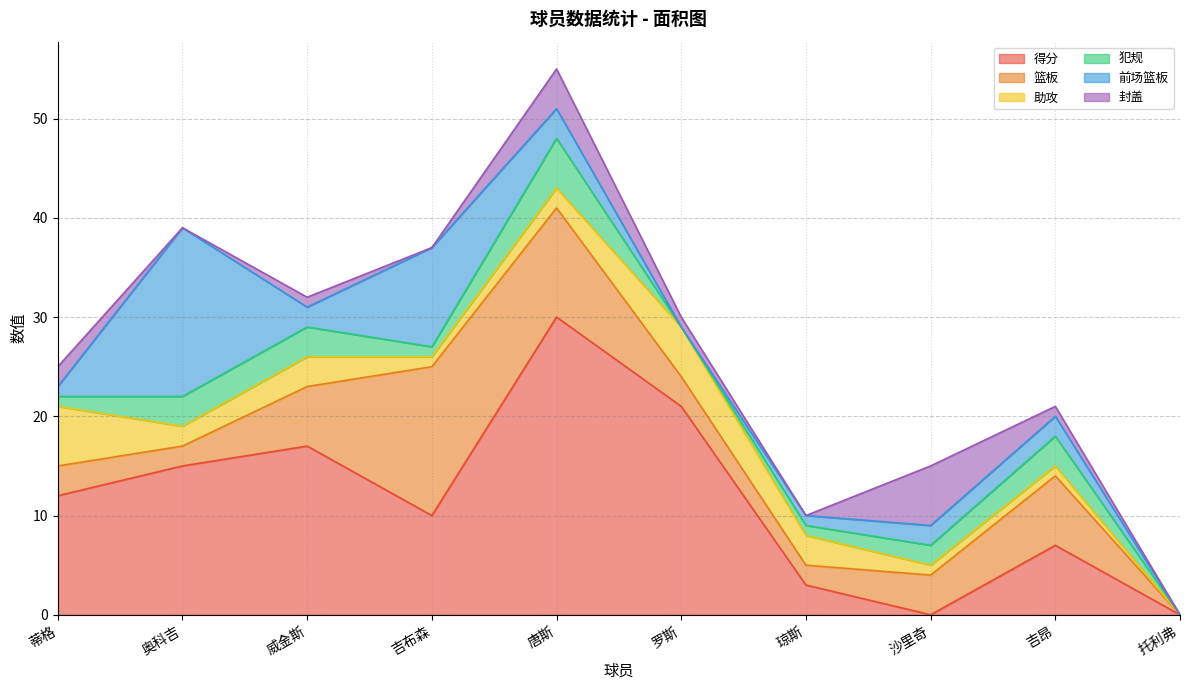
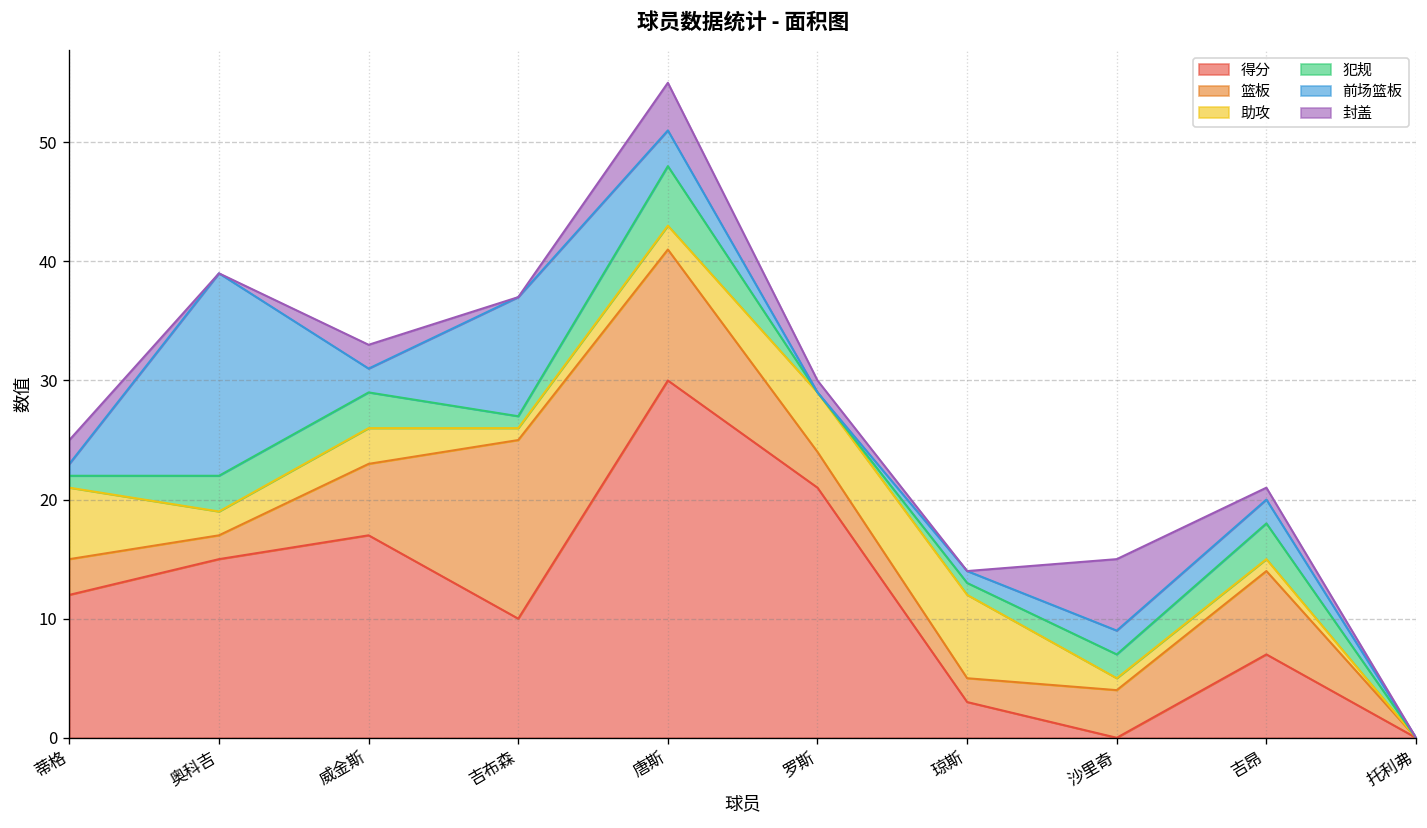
封盖, 威金斯: 1 -> 2
助攻, 琼斯: 3 -> 7
